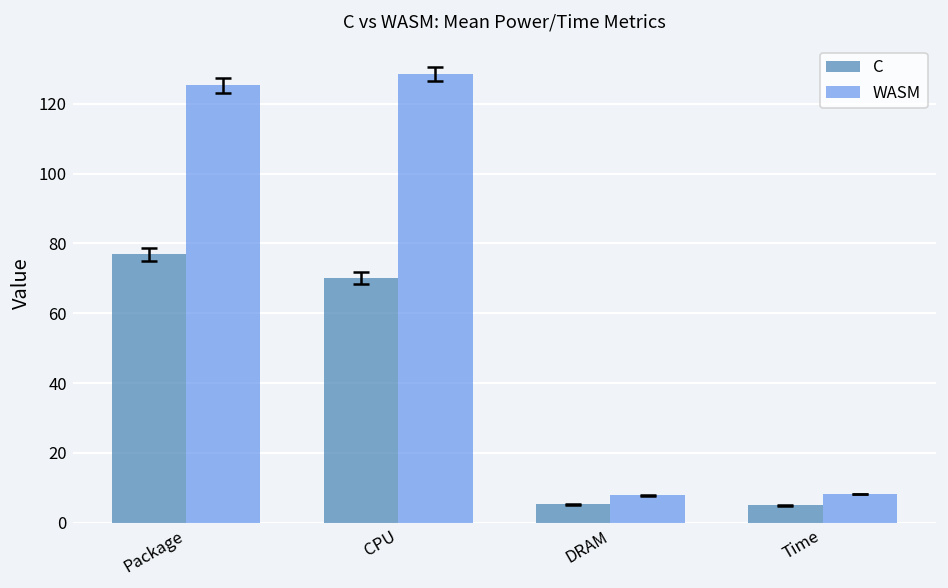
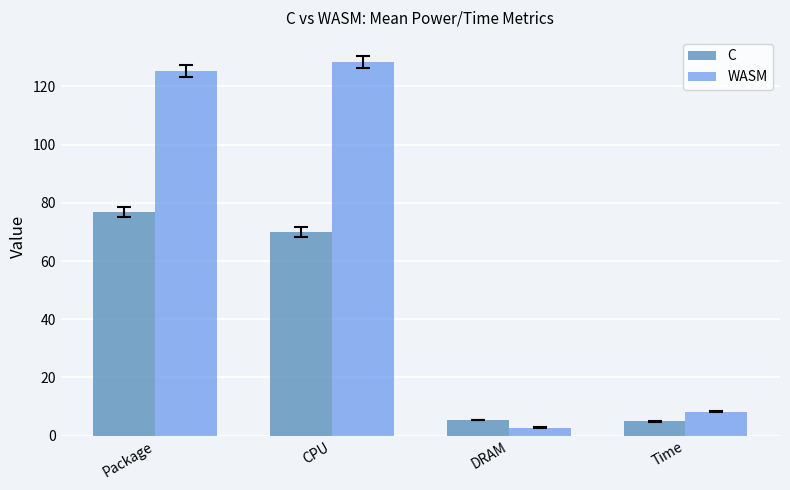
WASM, DRAM: 8 -> 3
